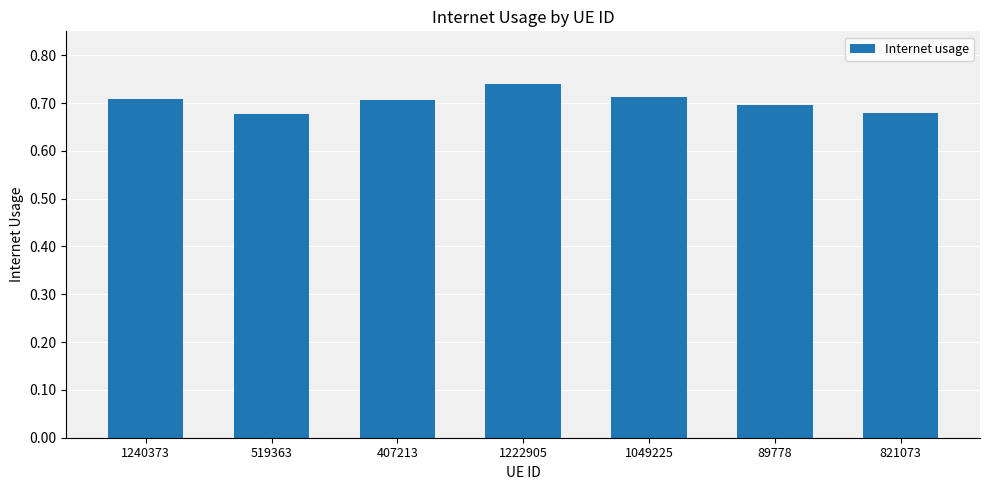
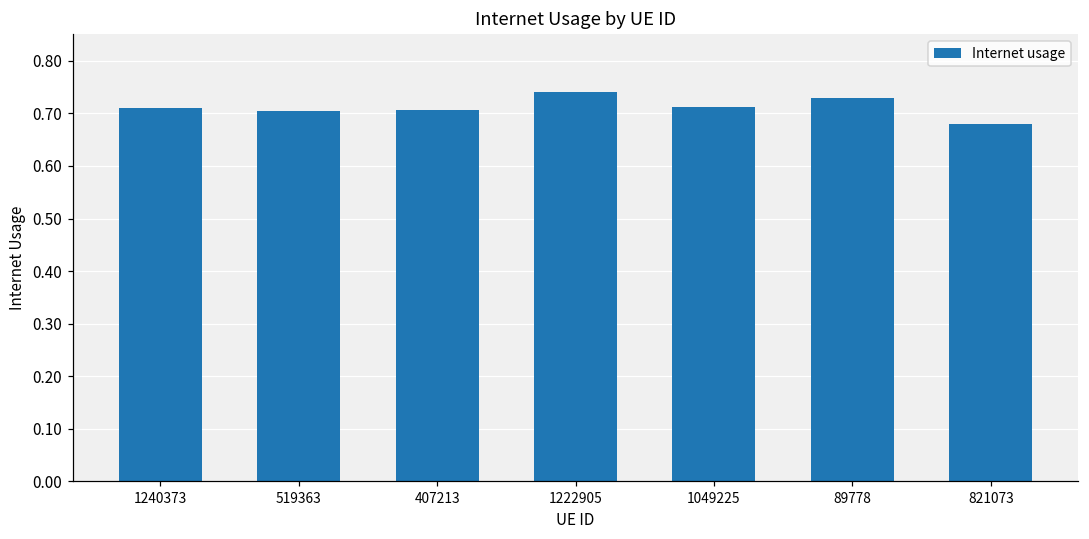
519363: 0.68 -> 0.70
89778: 0.70 -> 0.73
